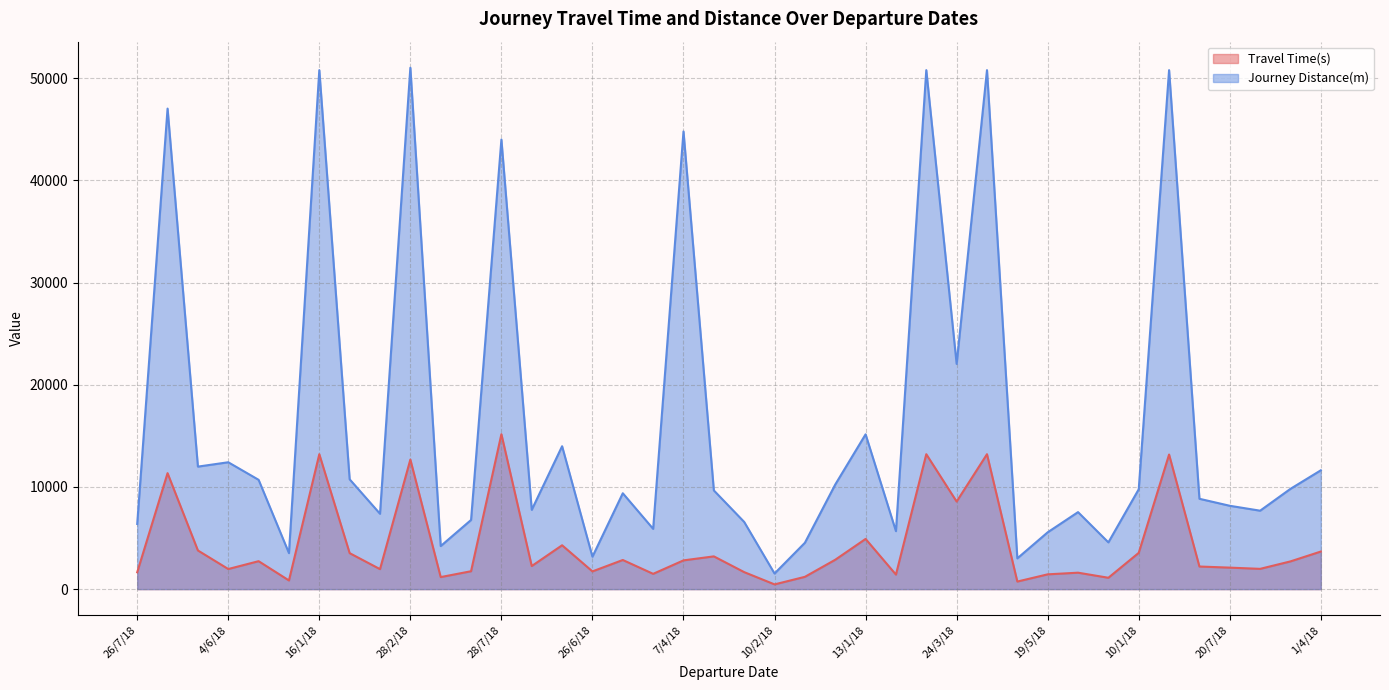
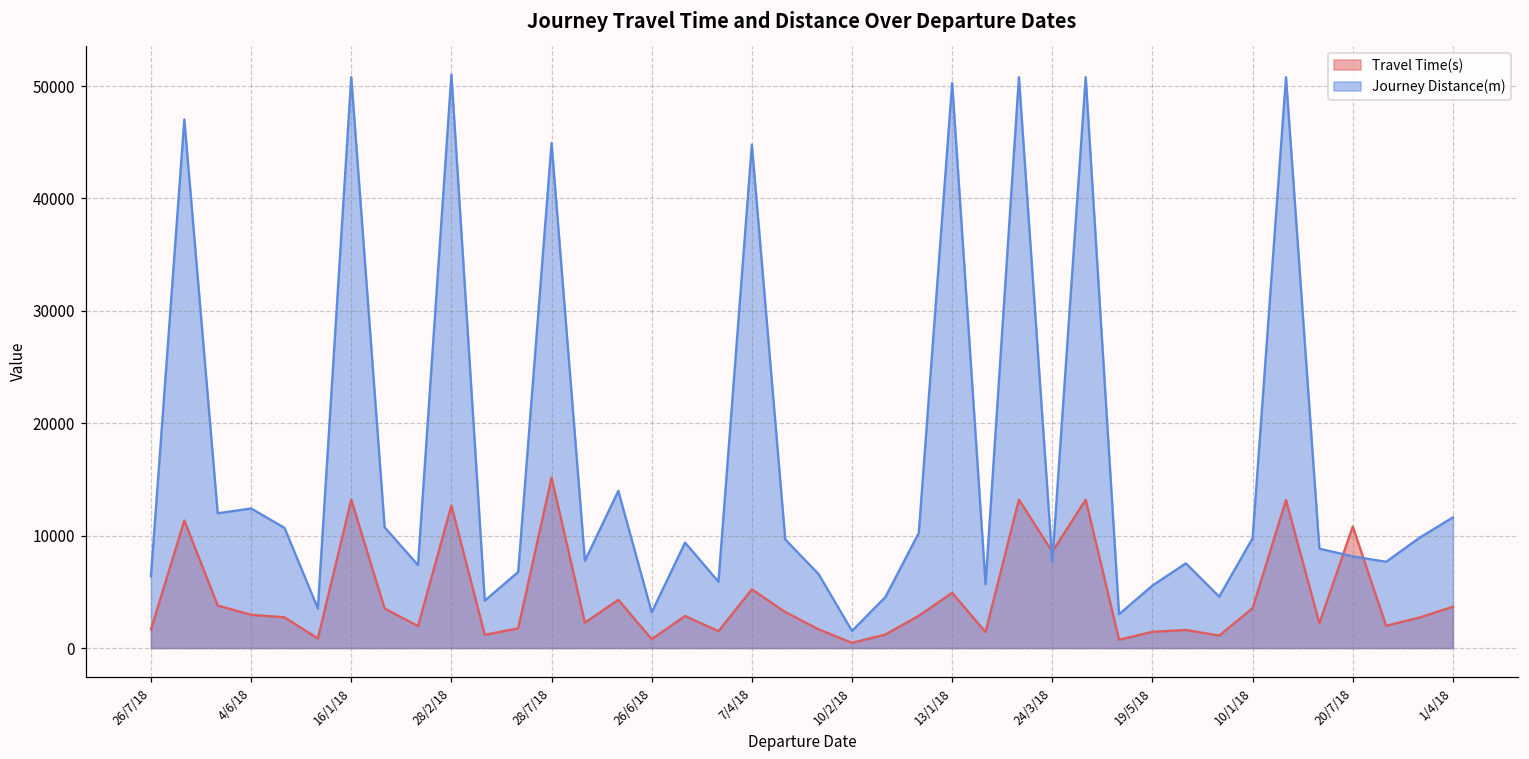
Travel Time(s), 4/6/18: 2000 -> 3000
Journey Distance(m), 28/7/18: 44000 -> 44900
Travel Time(s), 26/6/18: 1700 -> 800
Travel Time(s), 7/4/18: 2800 -> 5200
Journey Distance(m), 13/1/18: 15200 -> 50300
Journey Distance(m), 24/3/18: 22000 -> 7700
Travel Time(s), 20/7/18: 2100 -> 10800
